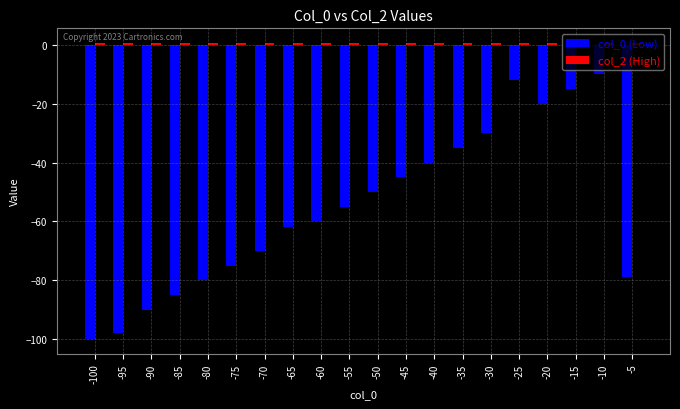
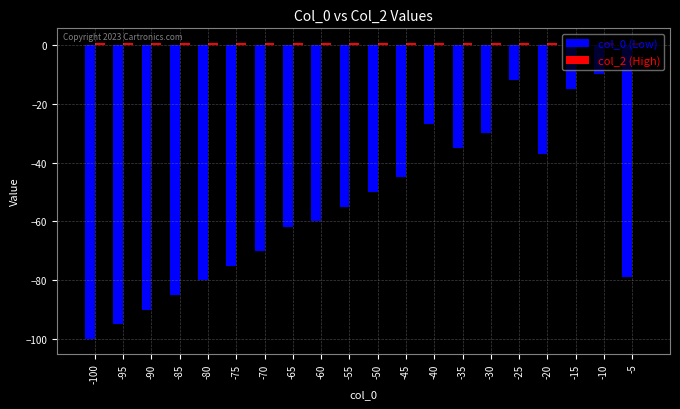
col_0 (Low), -95: -98 -> -95
col_0 (Low), -40: -40 -> -27
col_0 (Low), -20: -20 -> -37
